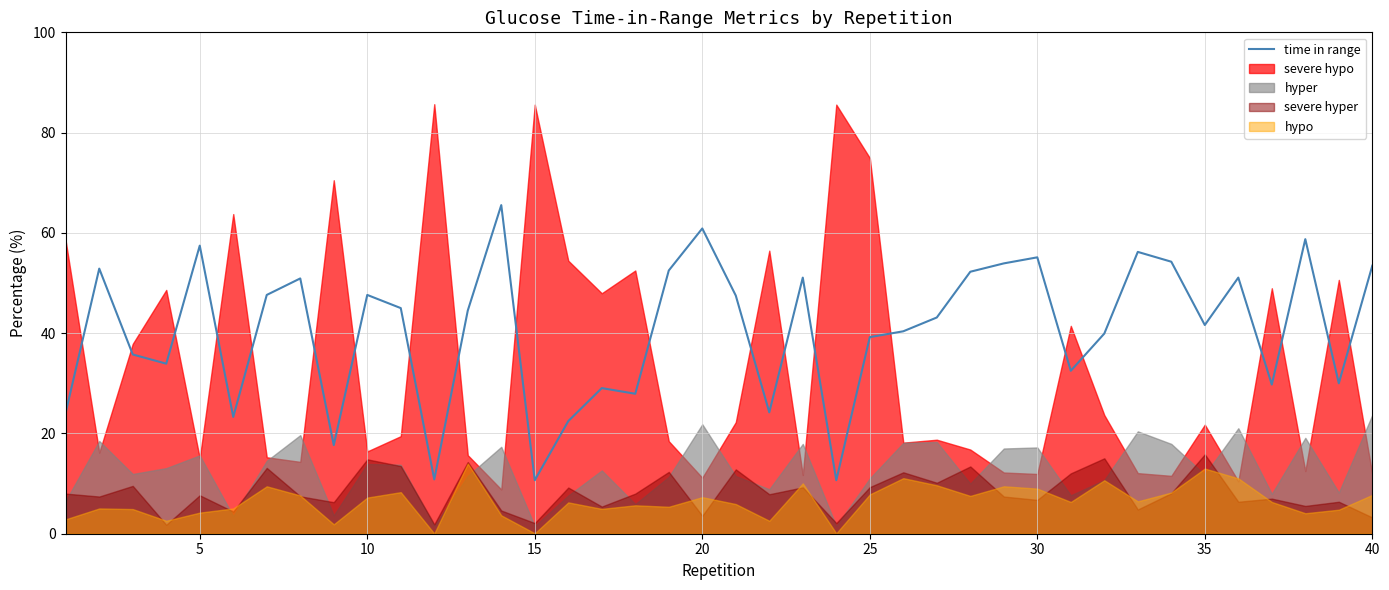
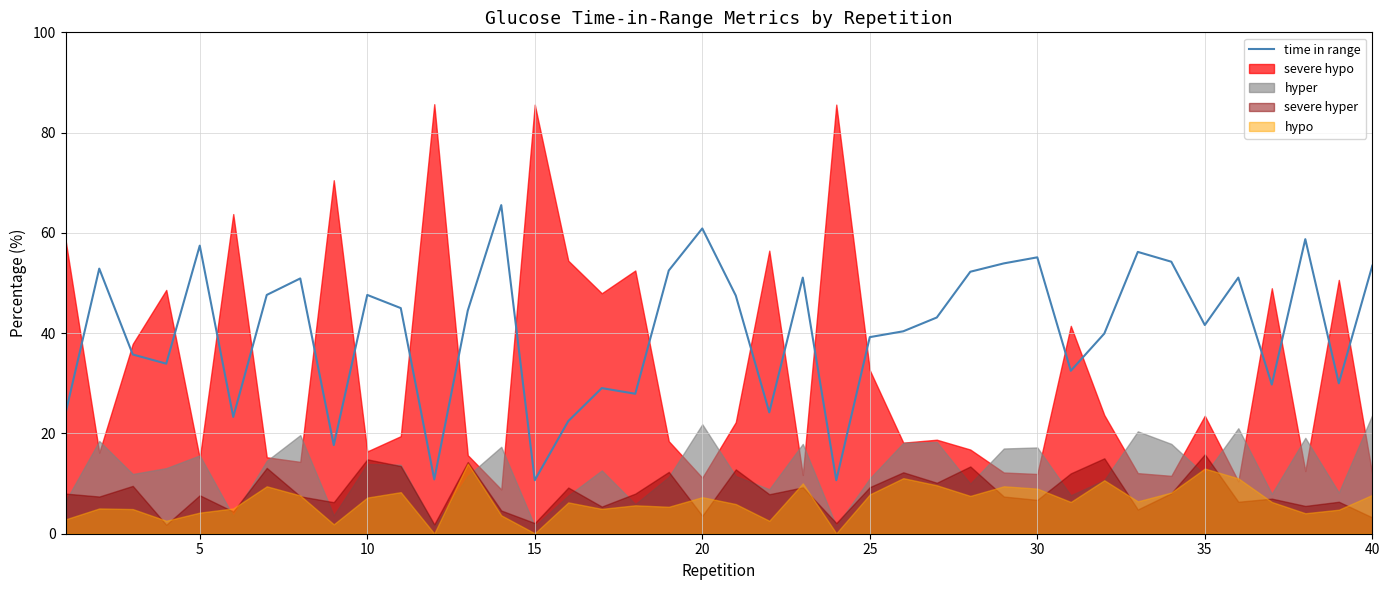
severe hypo, 25: 75 -> 33
severe hypo, 35: 22 -> 24
